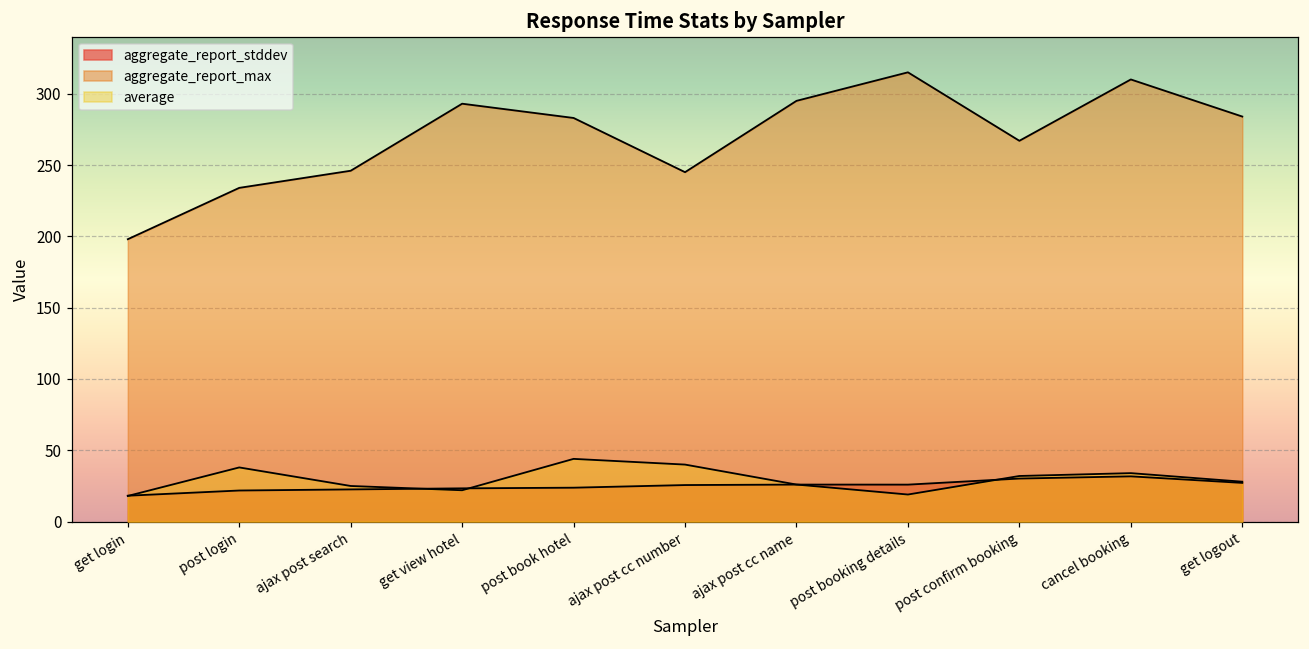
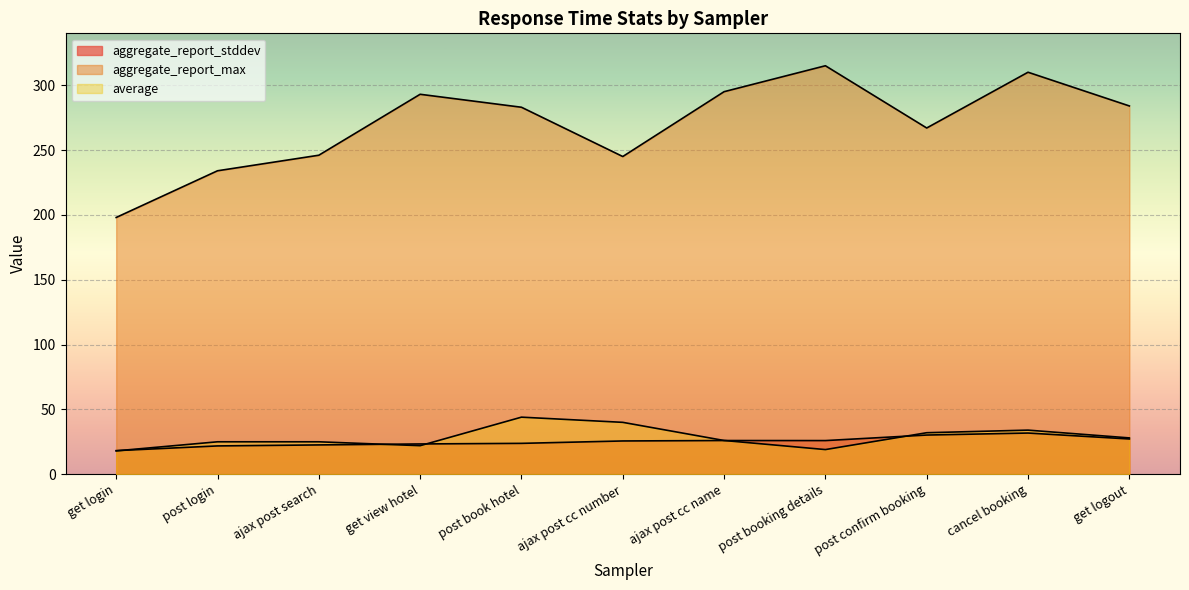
average, post login: 38 -> 25
